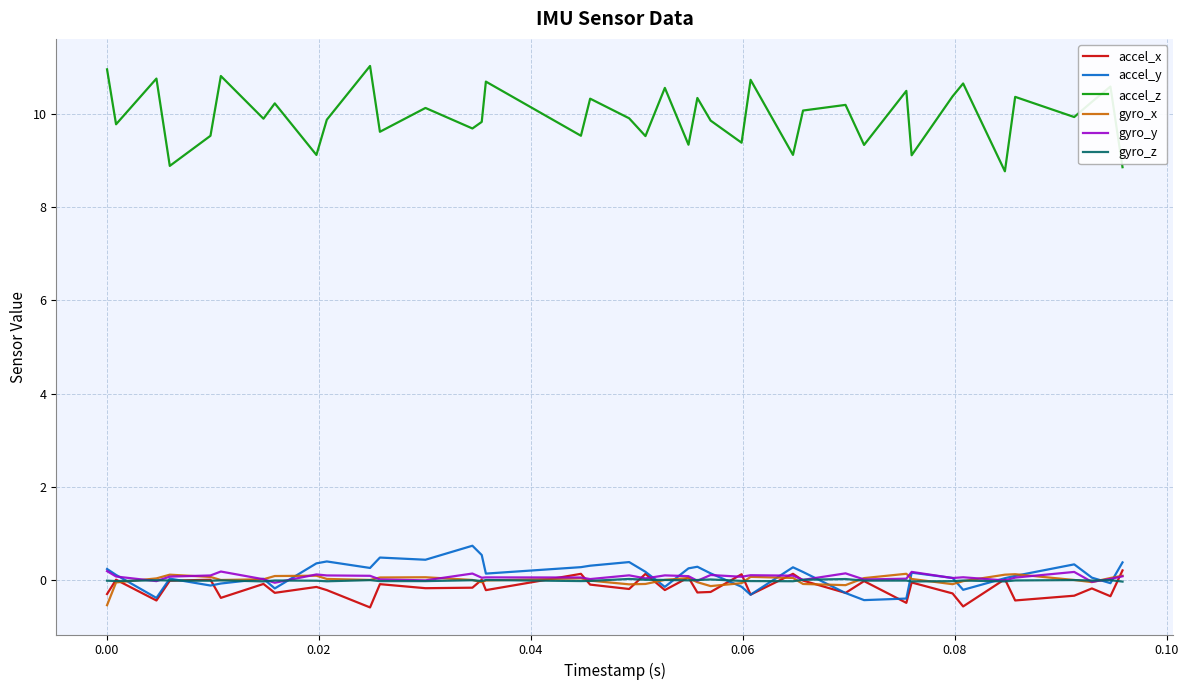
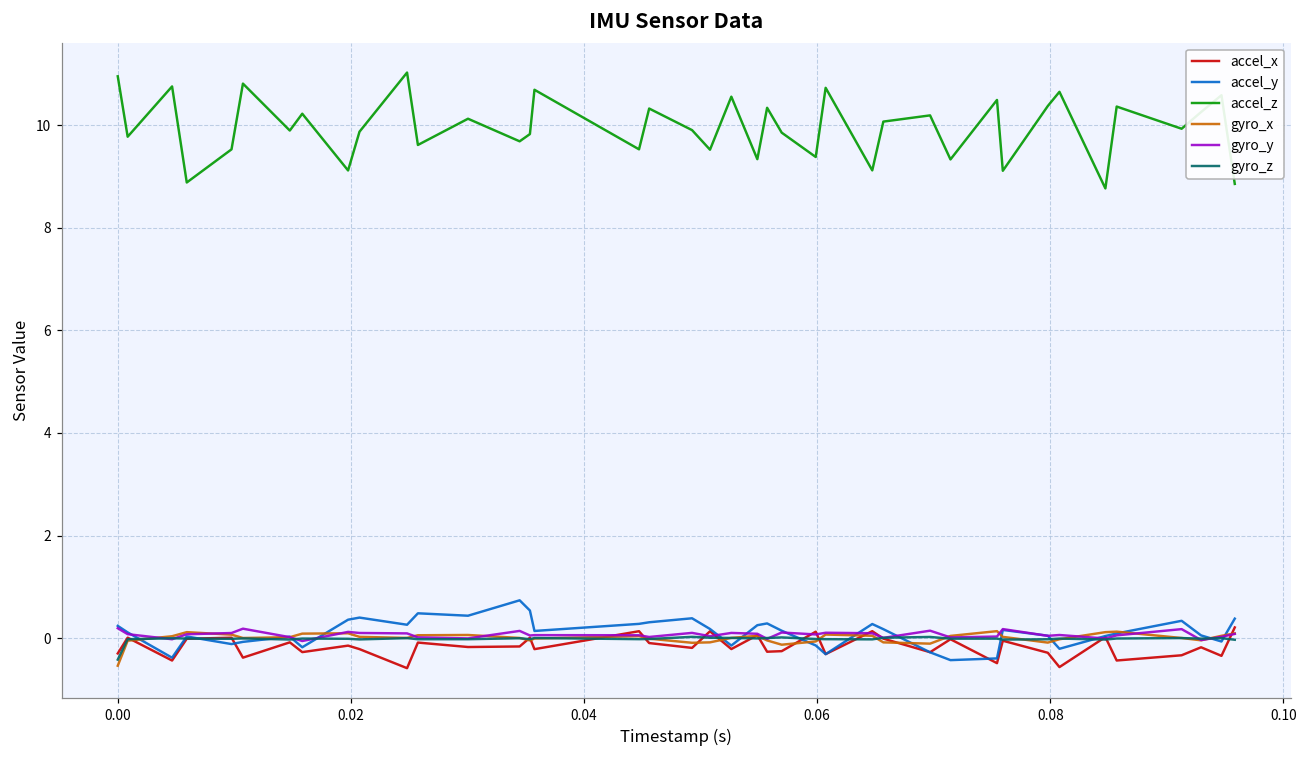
gyro_z, 0.00: 0.0 -> -0.4
